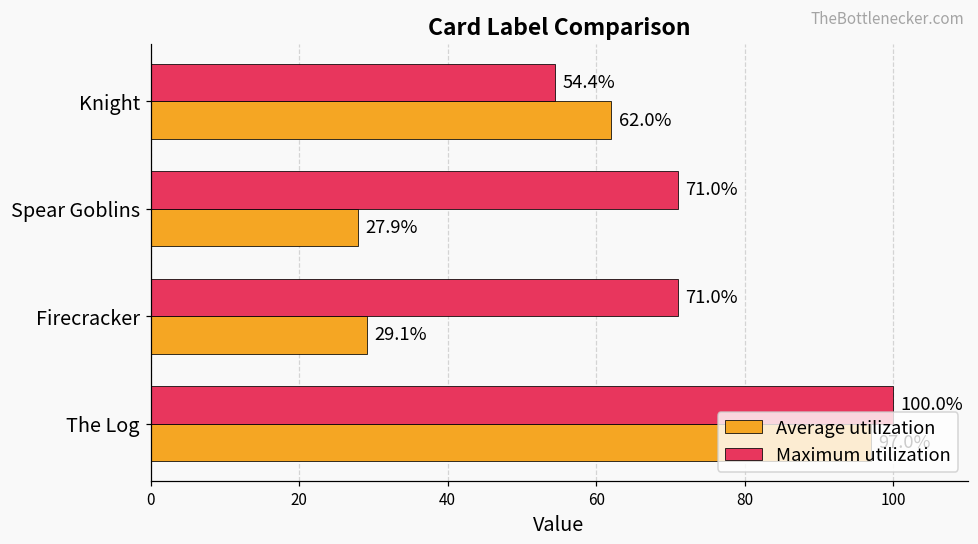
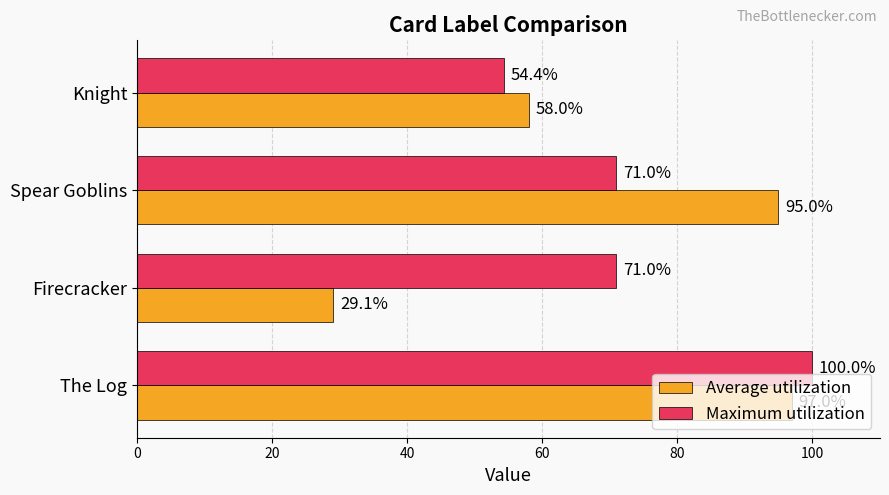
Average utilization, Knight: 62.0% -> 58.0%
Average utilization, Spear Goblins: 27.9% -> 95.0%
